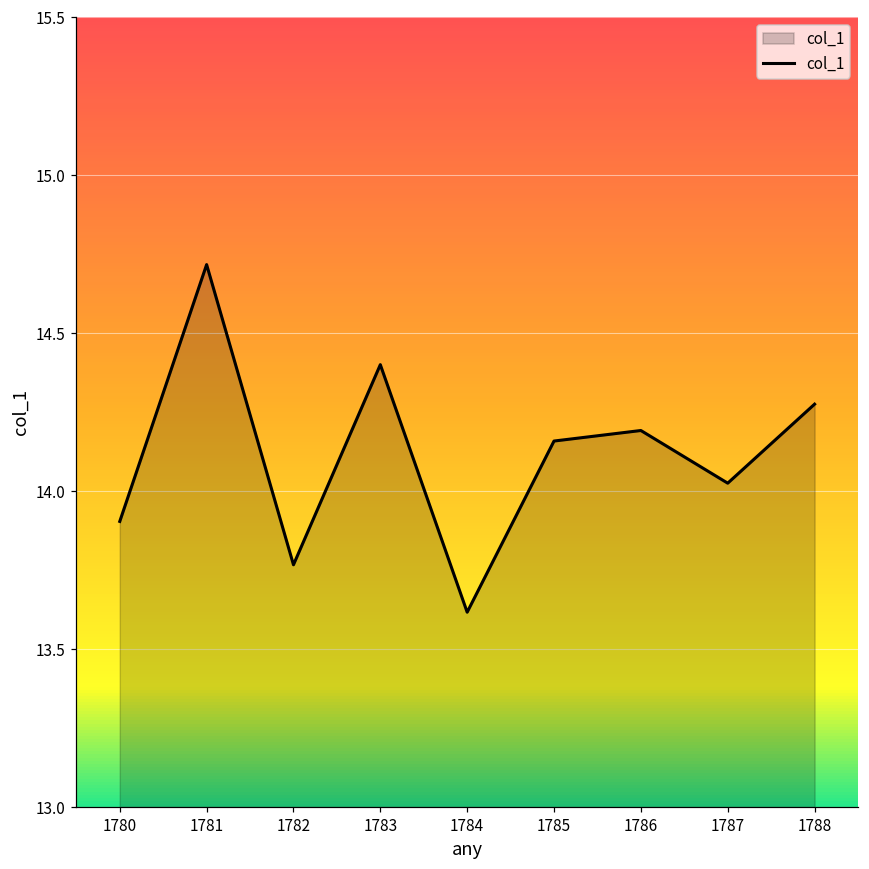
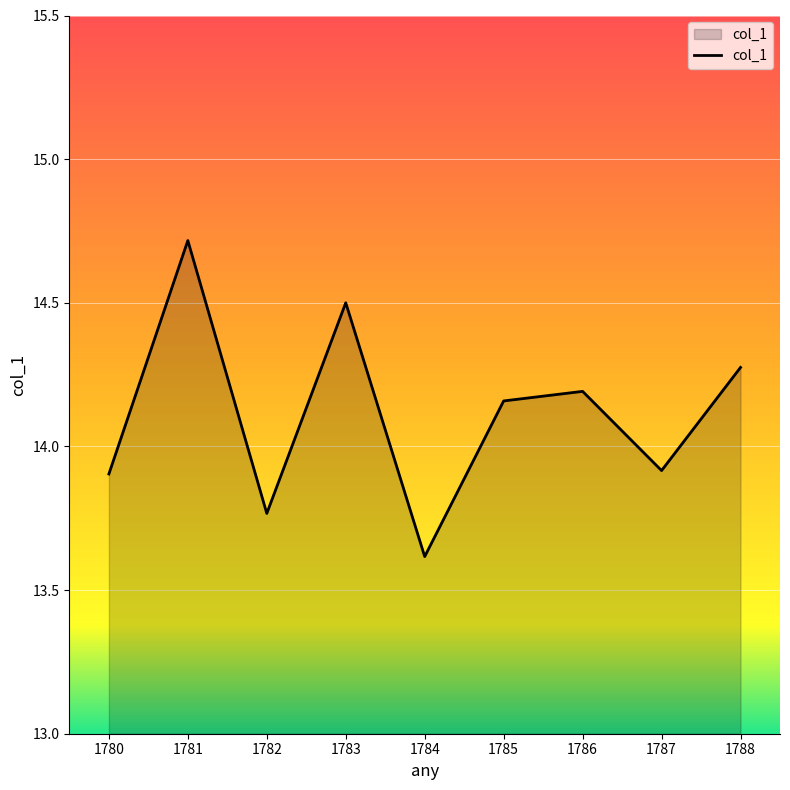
1783: 14.4 -> 14.5
1787: 14.03 -> 13.92
